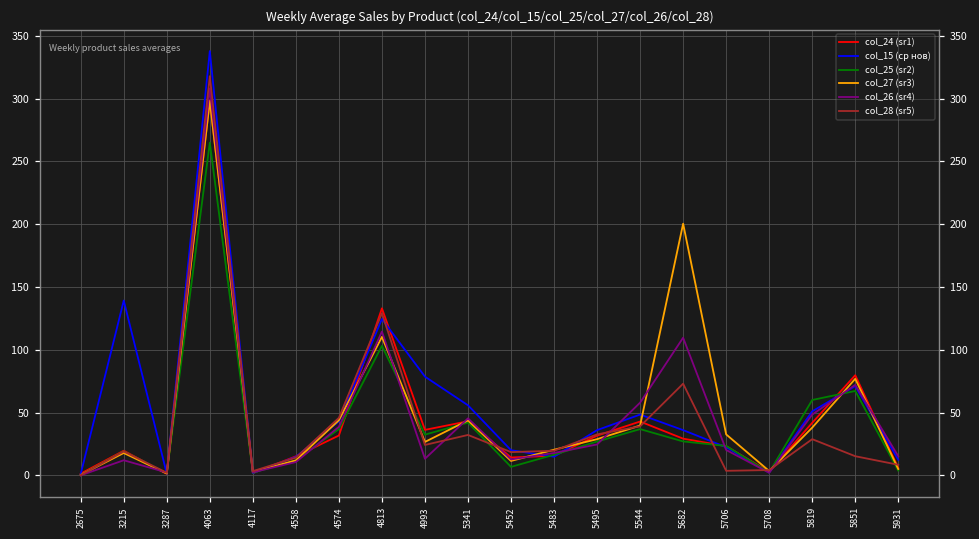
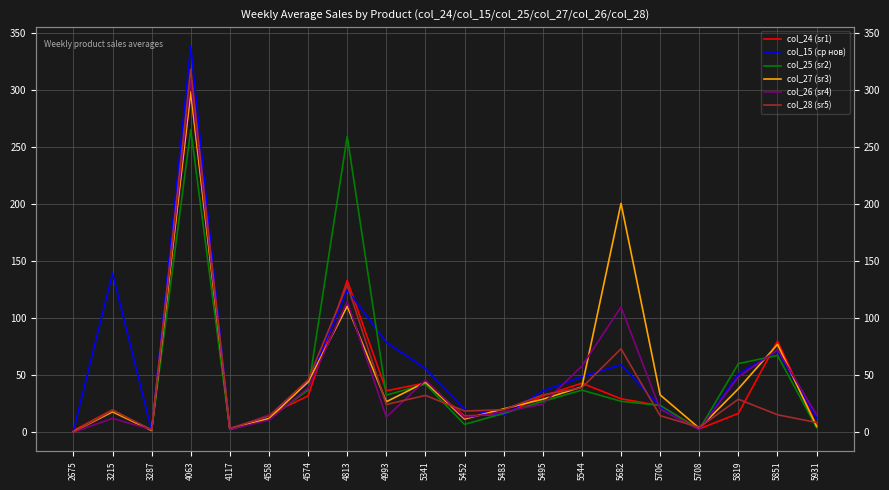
col_25 (sr2), 4813: 103 -> 259
col_15 (ср нов), 5682: 36 -> 59
col_28 (sr5), 5706: 4 -> 14
col_24 (sr1), 5819: 42 -> 16
